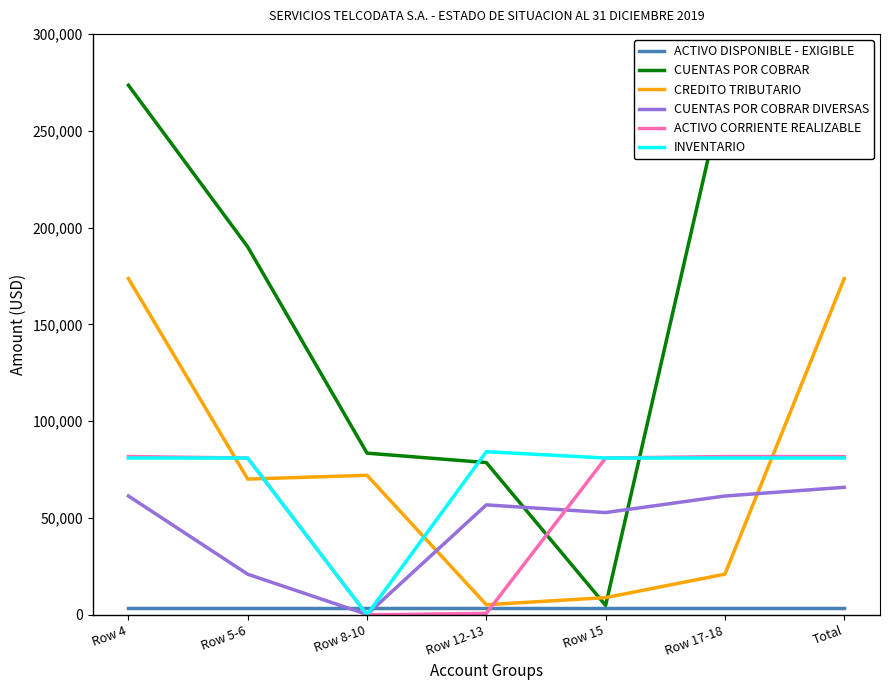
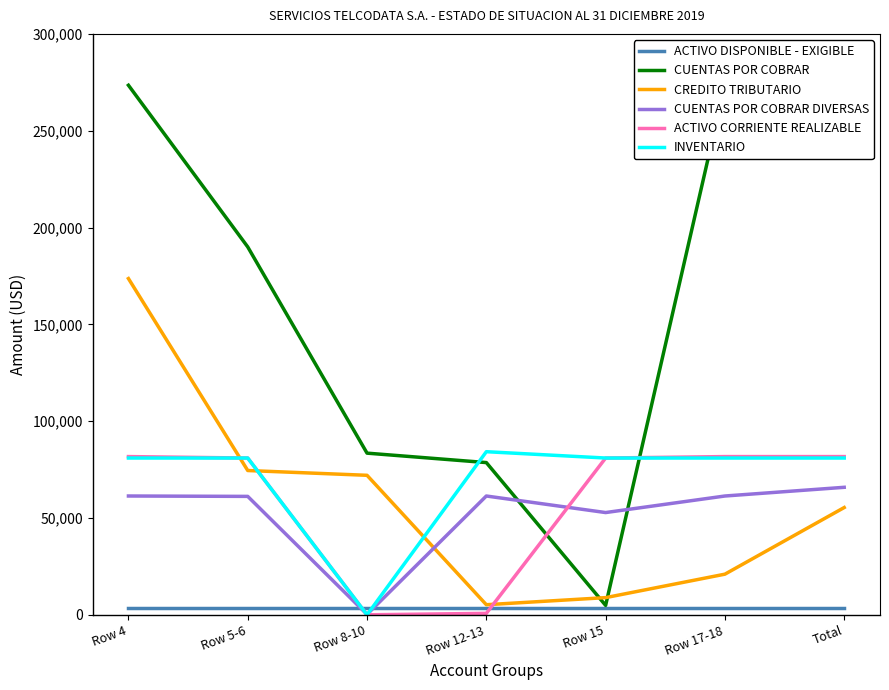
CREDITO TRIBUTARIO, Row 5-6: 70,000 -> 75,000
CUENTAS POR COBRAR DIVERSAS, Row 5-6: 21,000 -> 61,000
CUENTAS POR COBRAR DIVERSAS, Row 12-13: 57,000 -> 61,000
CREDITO TRIBUTARIO, Total: 174,000 -> 55,000
